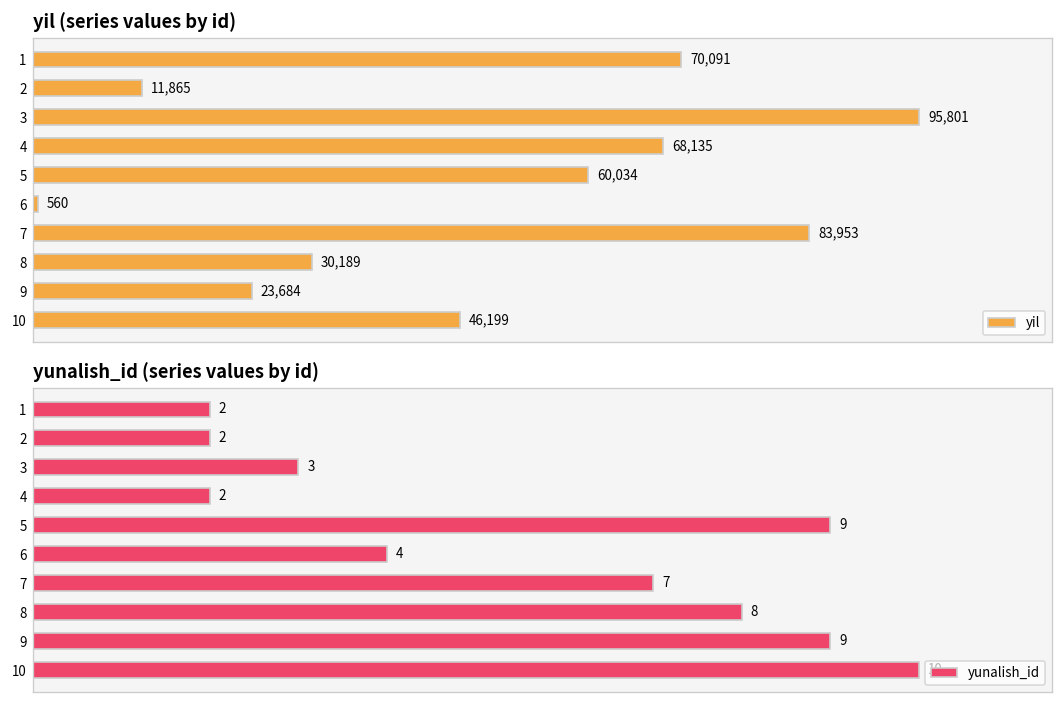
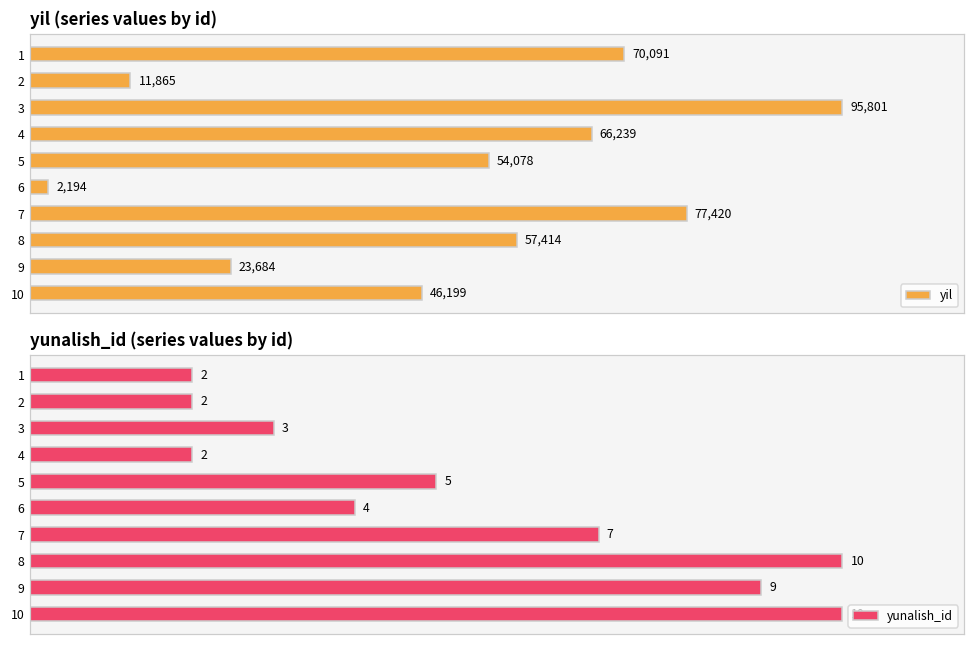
yil (series values by id), 4: 68,135 -> 66,239
yil (series values by id), 5: 60,034 -> 54,078
yil (series values by id), 6: 560 -> 2,194
yil (series values by id), 7: 83,953 -> 77,420
yil (series values by id), 8: 30,189 -> 57,414
yunalish_id (series values by id), 5: 9 -> 5
yunalish_id (series values by id), 8: 8 -> 10
